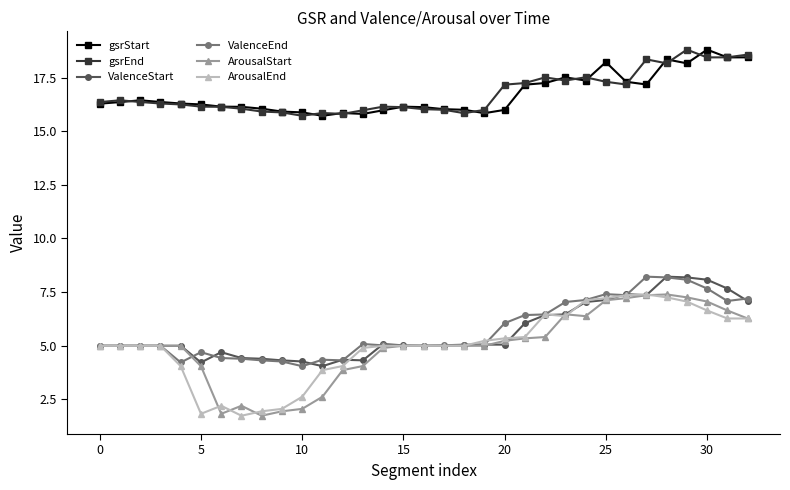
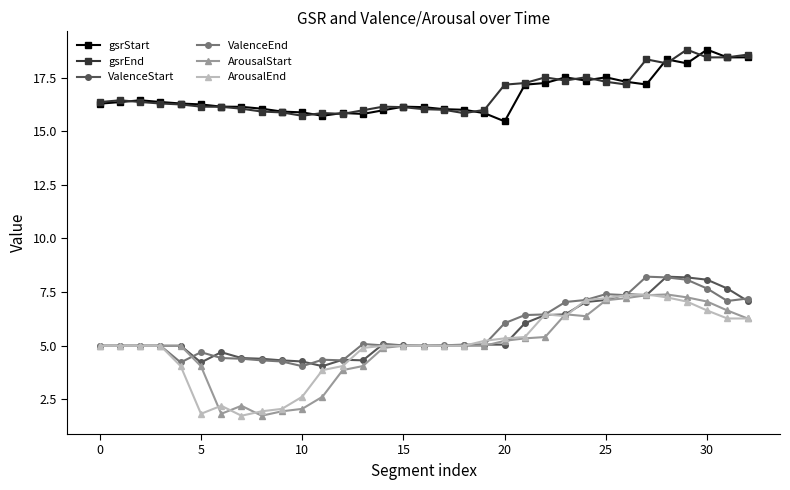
gsrStart, 20: 16.0 -> 15.5
gsrStart, 25: 18.2 -> 17.5
